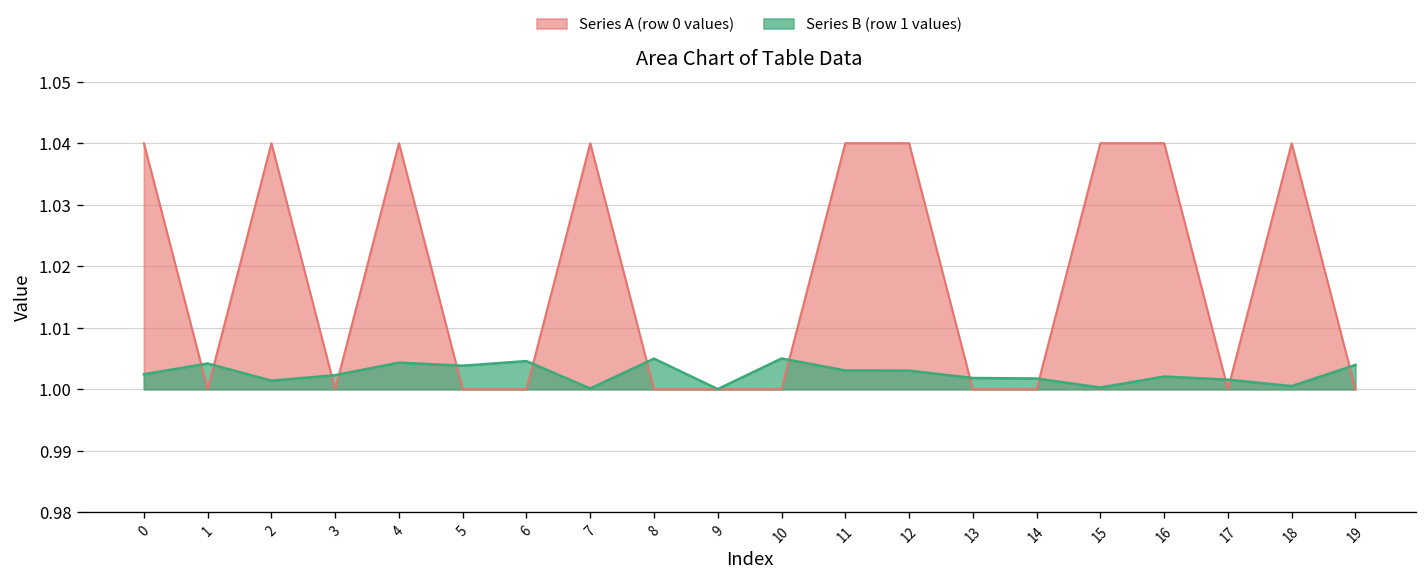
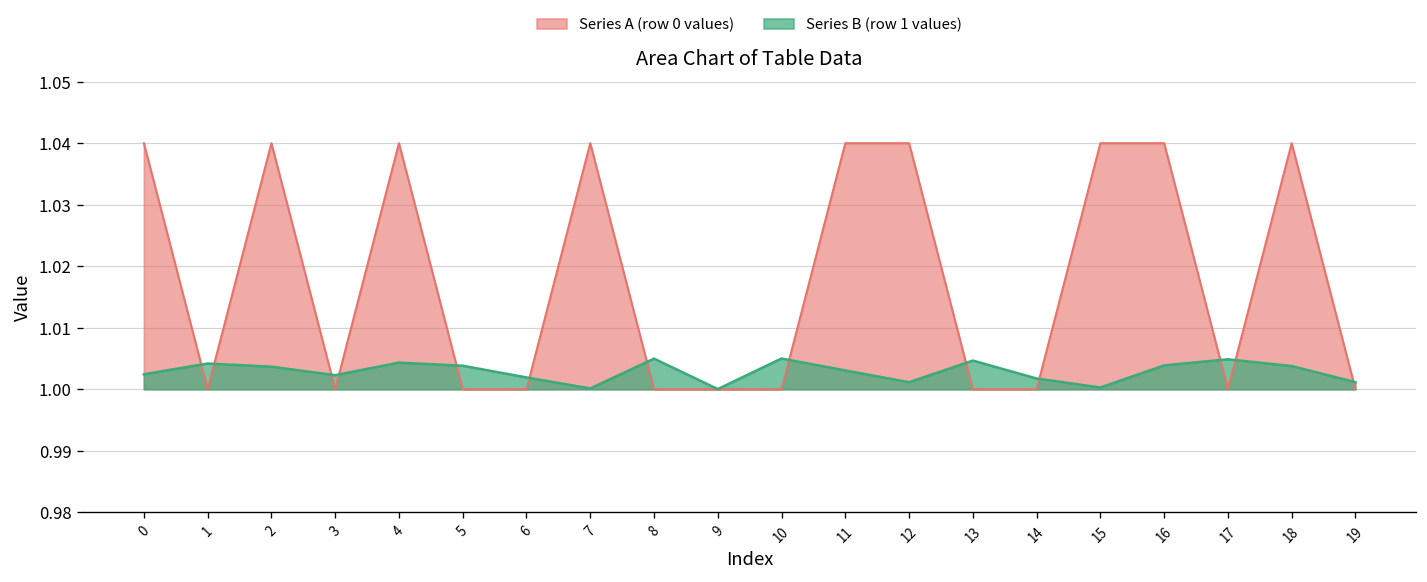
Series B (row 1 values), 2: 1.001 -> 1.004
Series B (row 1 values), 6: 1.005 -> 1.002
Series B (row 1 values), 12: 1.003 -> 1.001
Series B (row 1 values), 13: 1.002 -> 1.005
Series B (row 1 values), 16: 1.002 -> 1.004
Series B (row 1 values), 17: 1.002 -> 1.005
Series B (row 1 values), 18: 1.001 -> 1.004
Series B (row 1 values), 19: 1.004 -> 1.001
